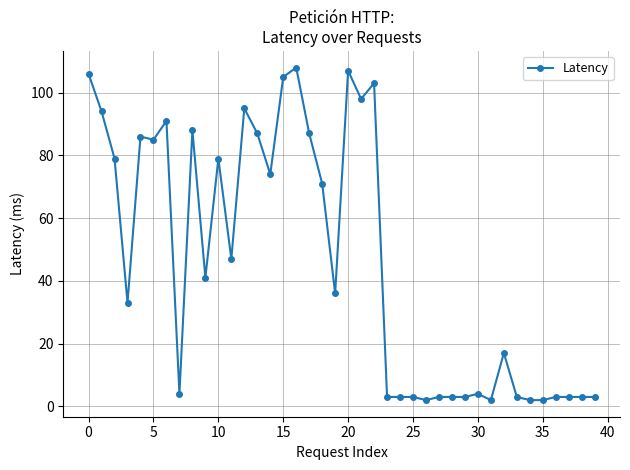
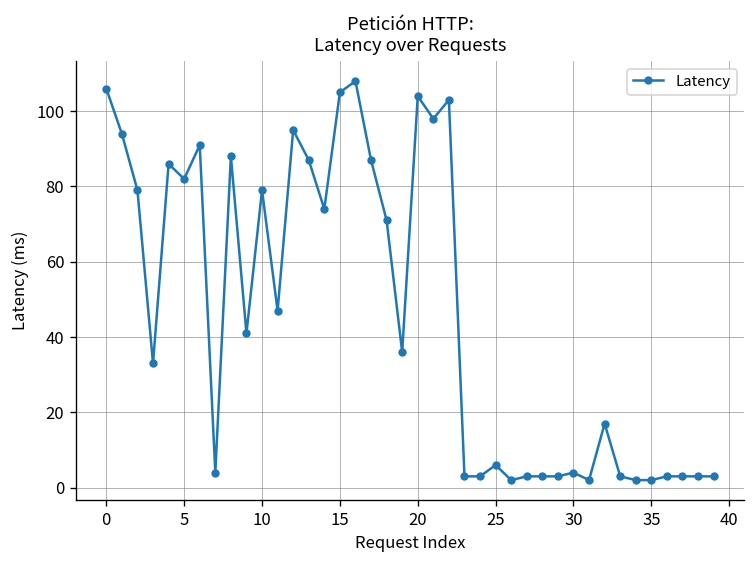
5: 85 -> 82
20: 107 -> 104
25: 3 -> 6
